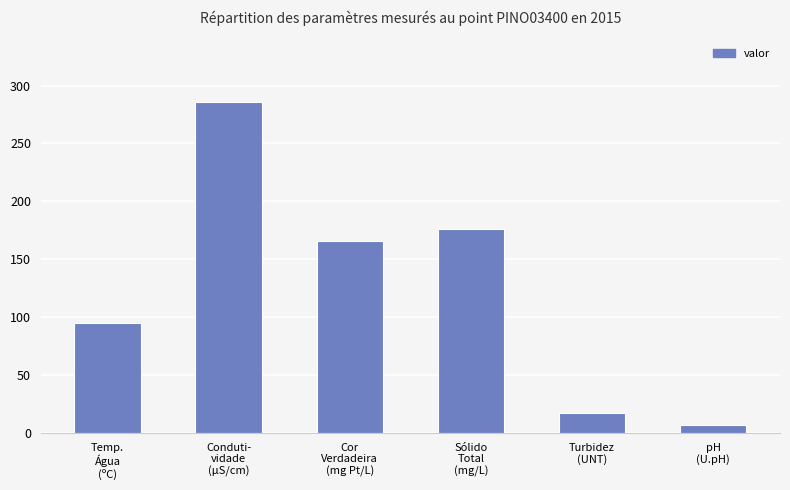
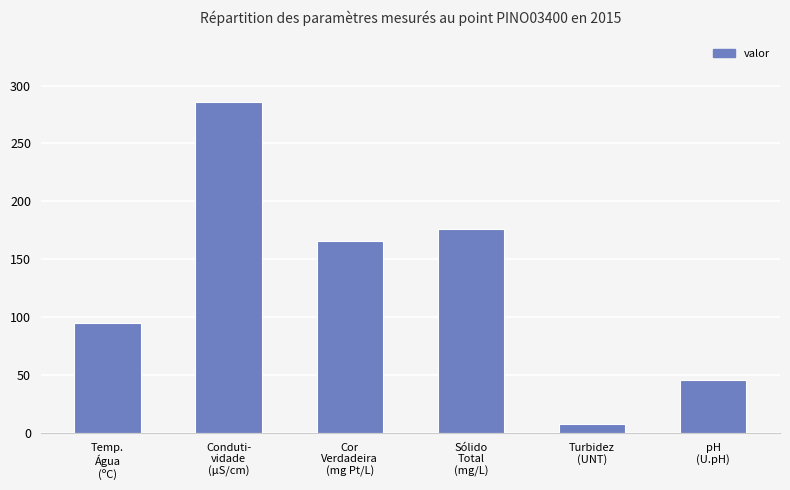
Turbidez (UNT): 17 -> 8
pH (U.pH): 7 -> 46
